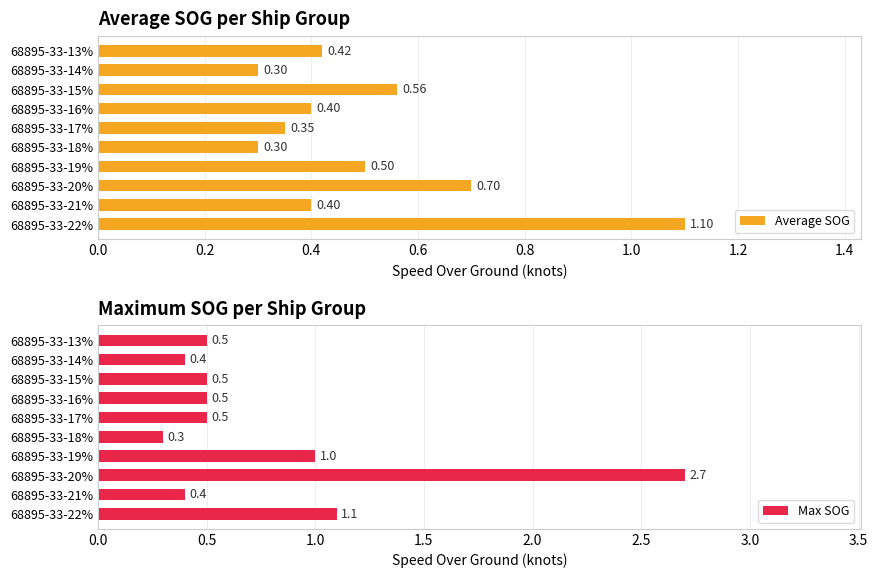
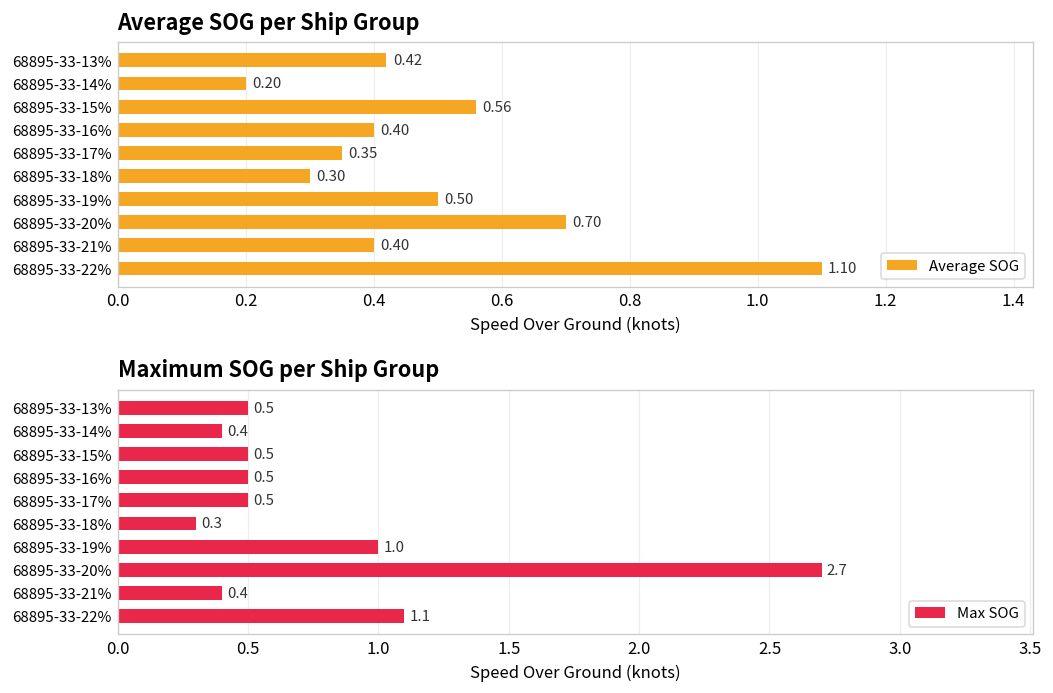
Average SOG per Ship Group, 68895-33-14%: 0.30 -> 0.20
